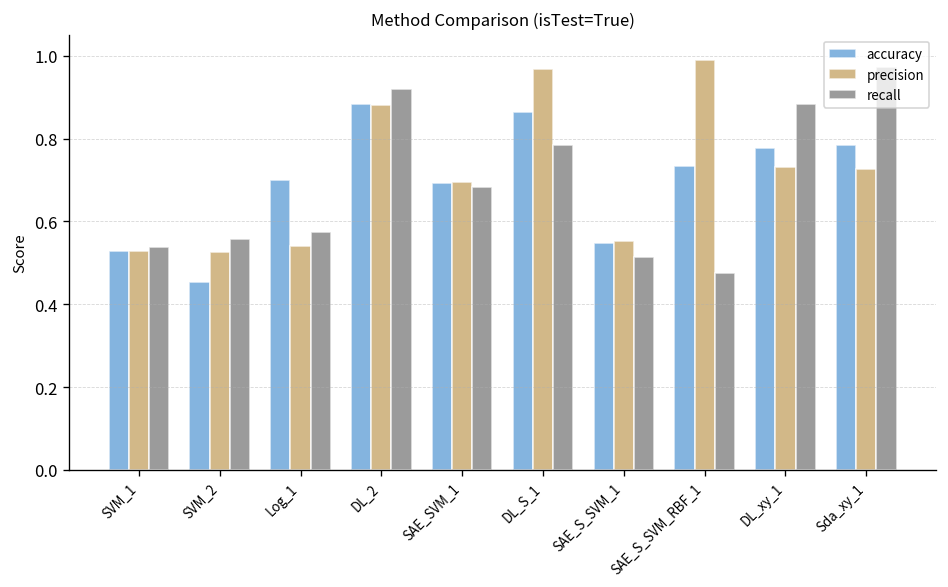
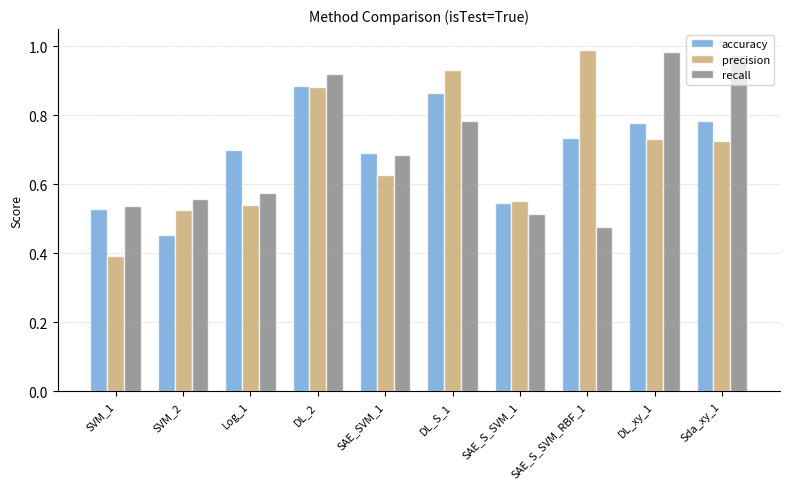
precision, SVM_1: 0.53 -> 0.39
precision, SAE_SVM_1: 0.70 -> 0.63
precision, DL_S_1: 0.97 -> 0.93
recall, DL_xy_1: 0.88 -> 0.98
